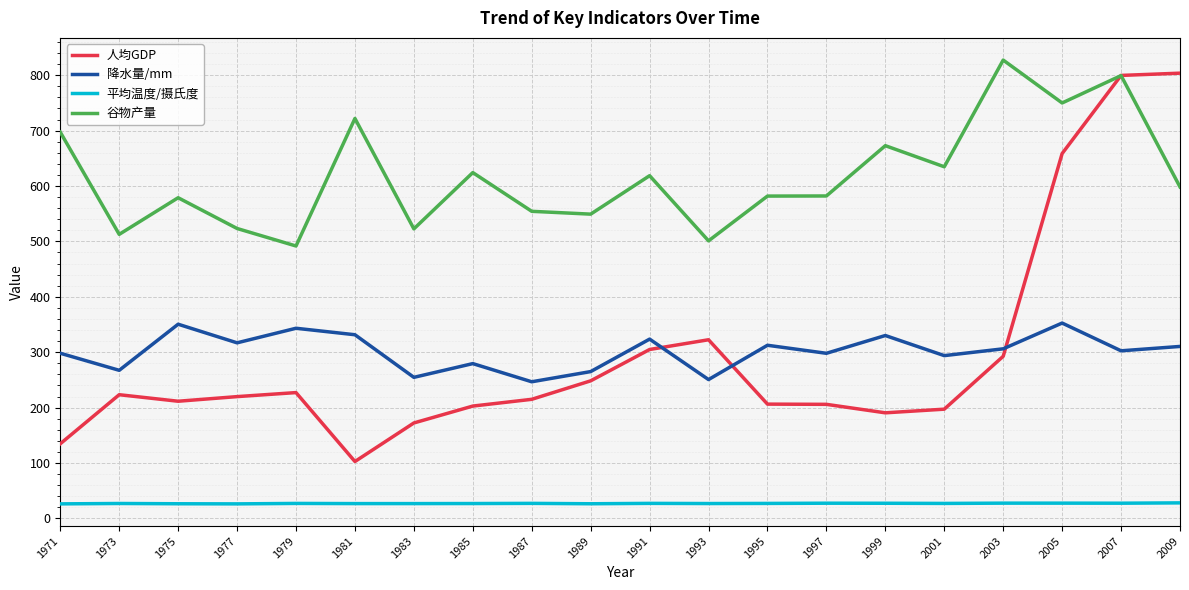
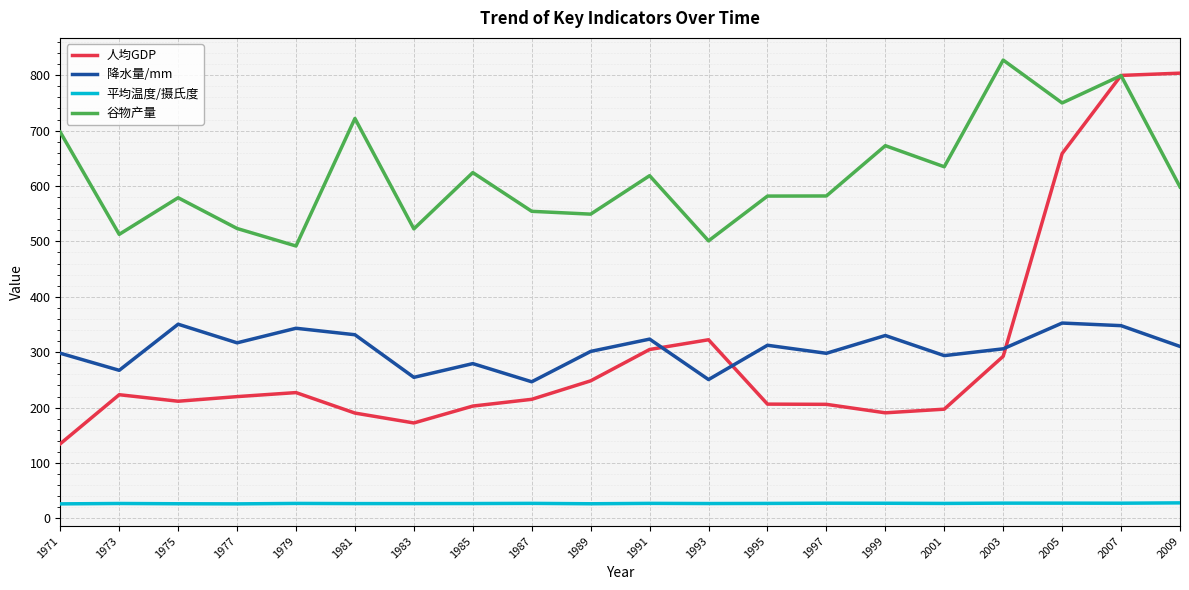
人均GDP, 1981: 100 -> 190
降水量/mm, 1989: 270 -> 300
降水量/mm, 2007: 300 -> 350
